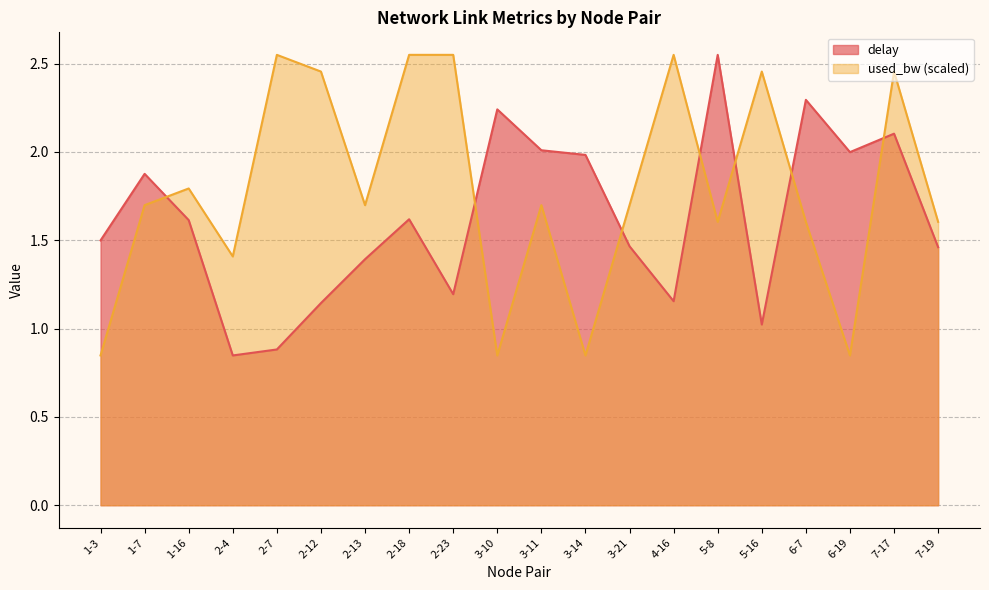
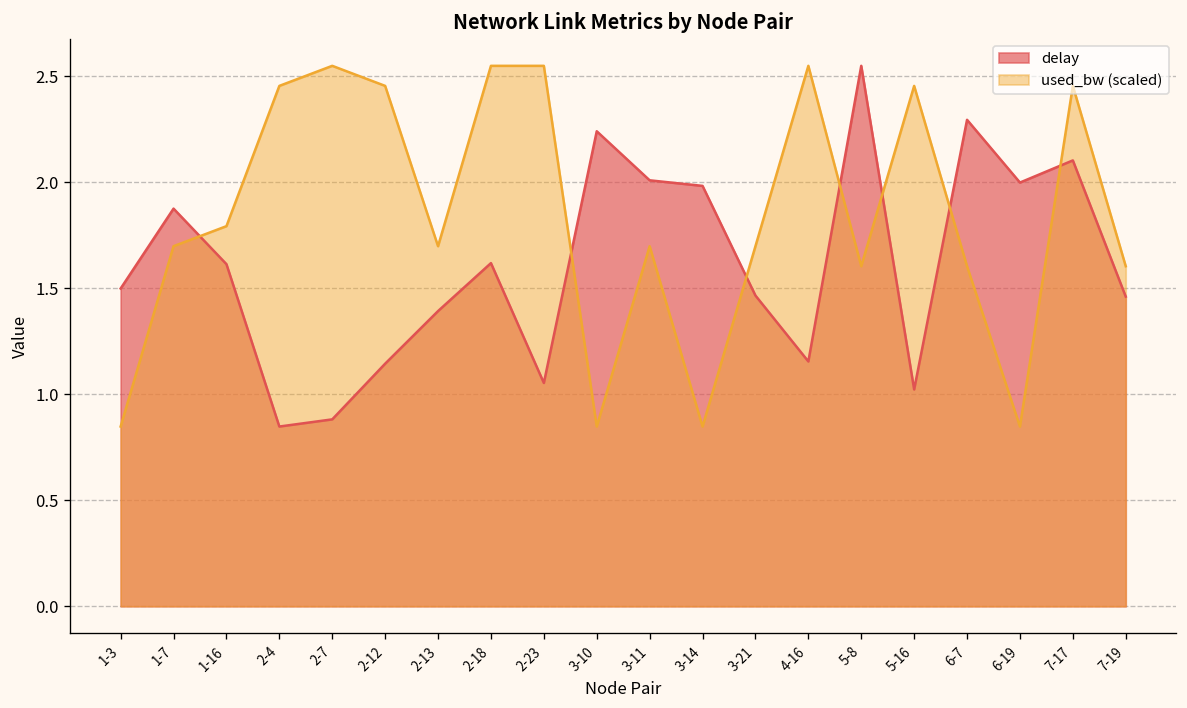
used_bw (scaled), 2-4: 1.41 -> 2.45
delay, 2-23: 1.19 -> 1.05
